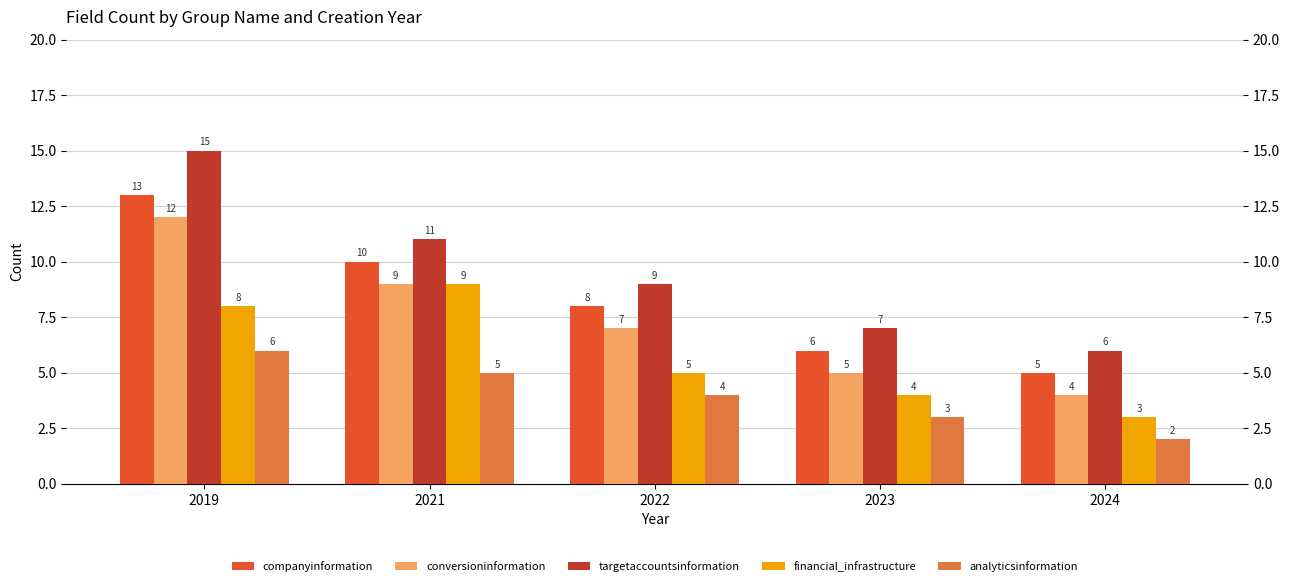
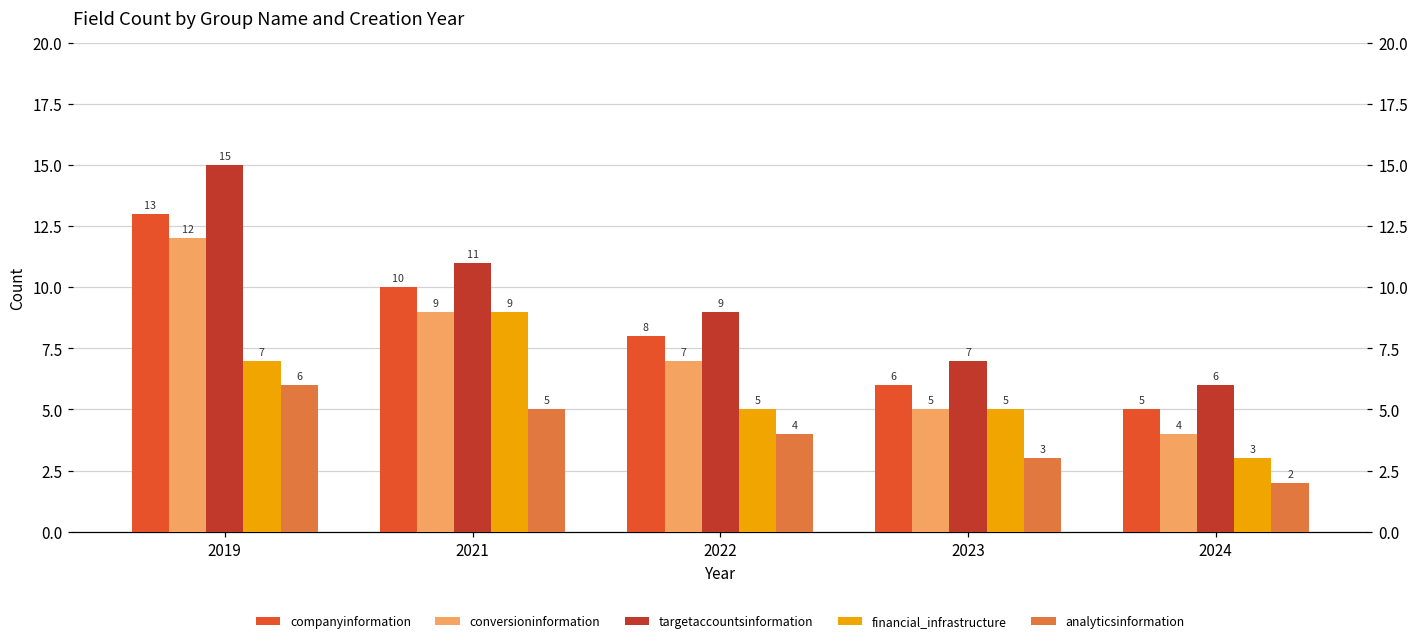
financial_infrastructure, 2019: 8 -> 7
financial_infrastructure, 2023: 4 -> 5
